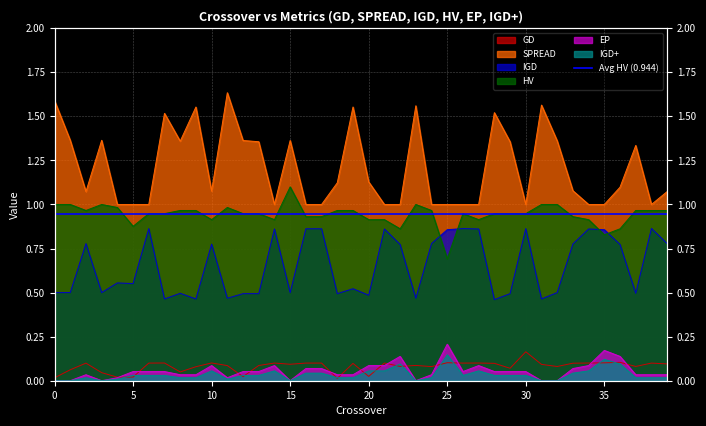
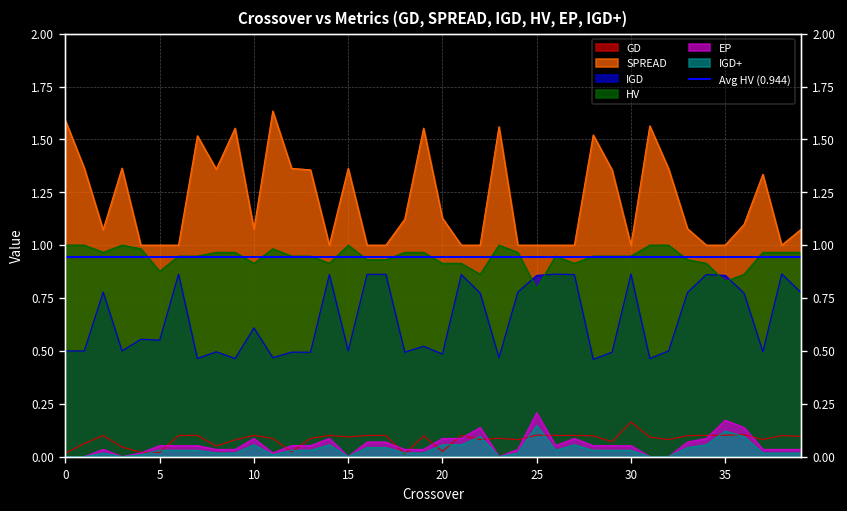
IGD, 10: 0.78 -> 0.61
HV, 15: 1.1 -> 1.0
HV, 25: 0.69 -> 0.79
